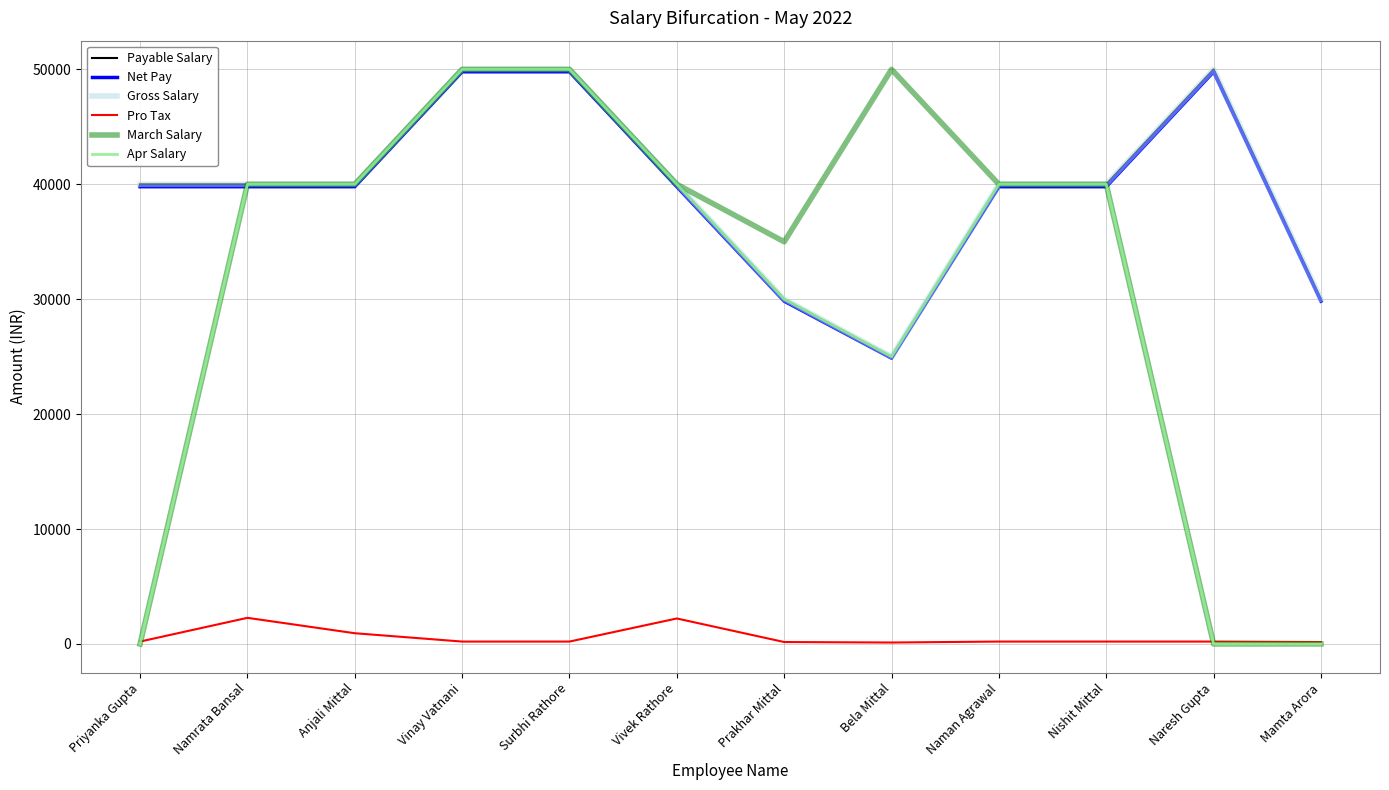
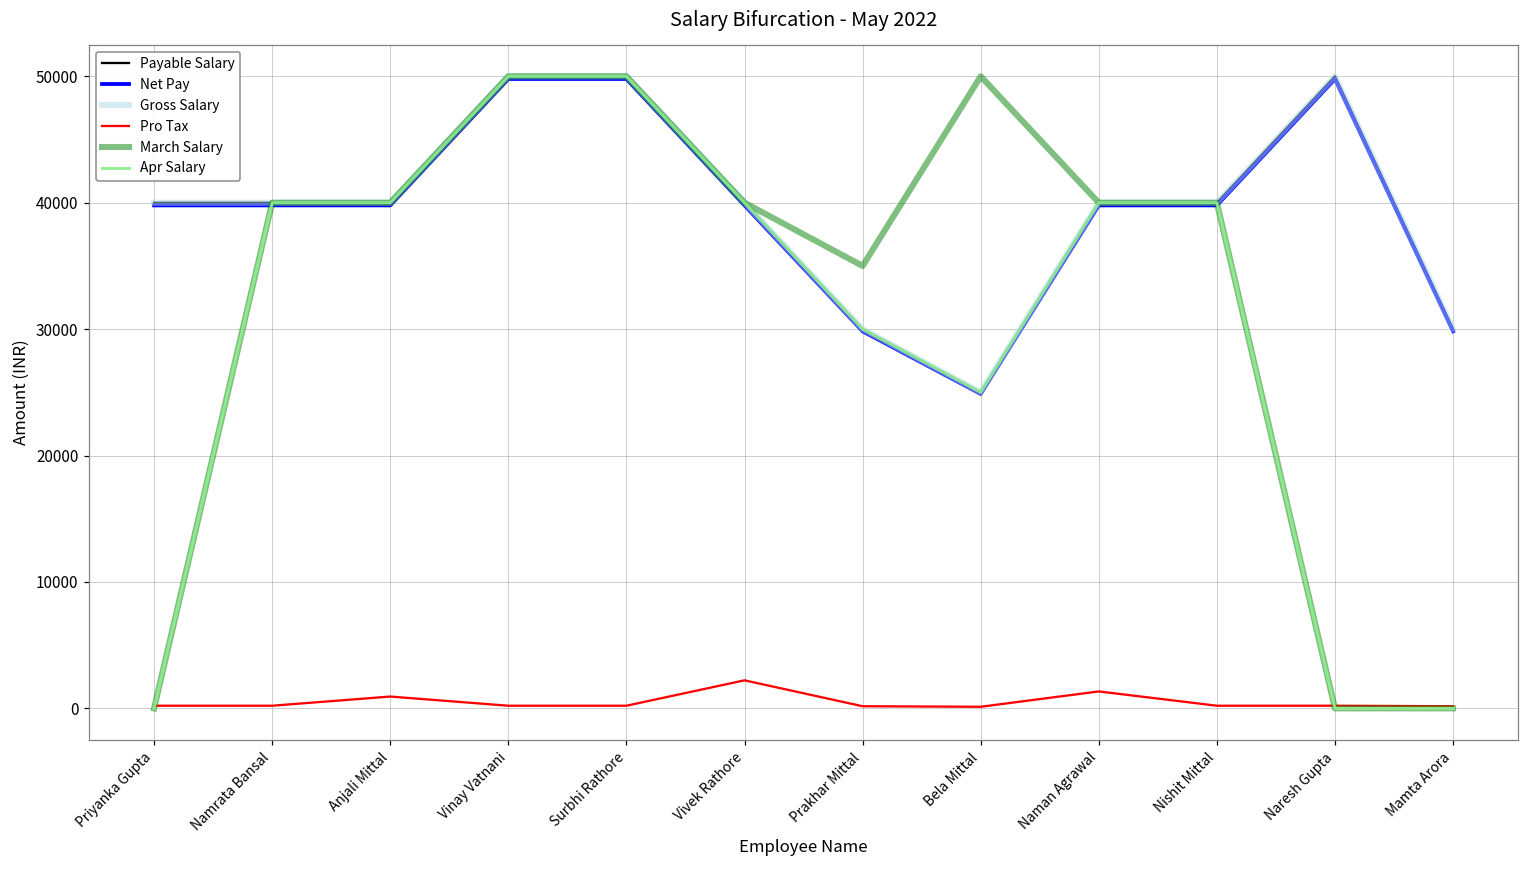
Pro Tax, Namrata Bansal: 2300 -> 200
Pro Tax, Naman Agrawal: 200 -> 1300
